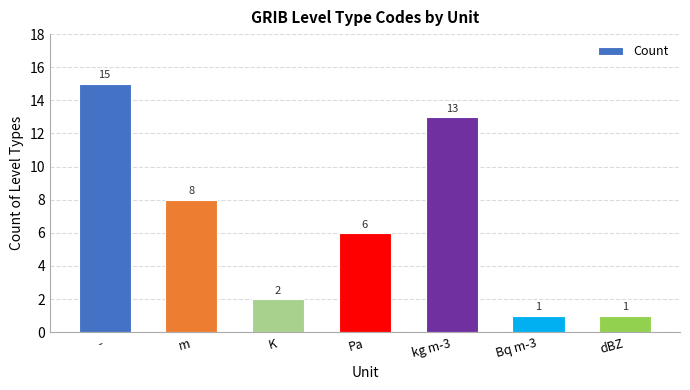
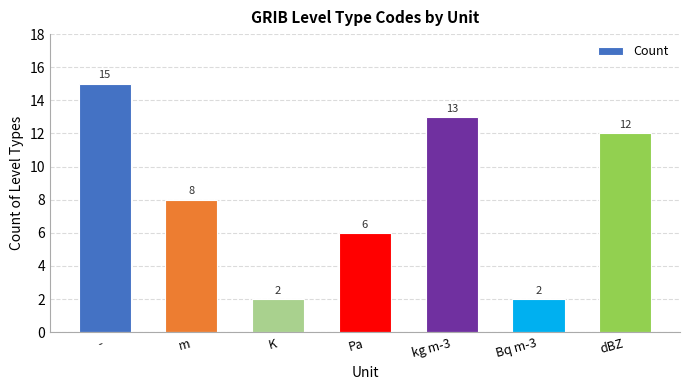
Bq m-3: 1 -> 2
dBZ: 1 -> 12
